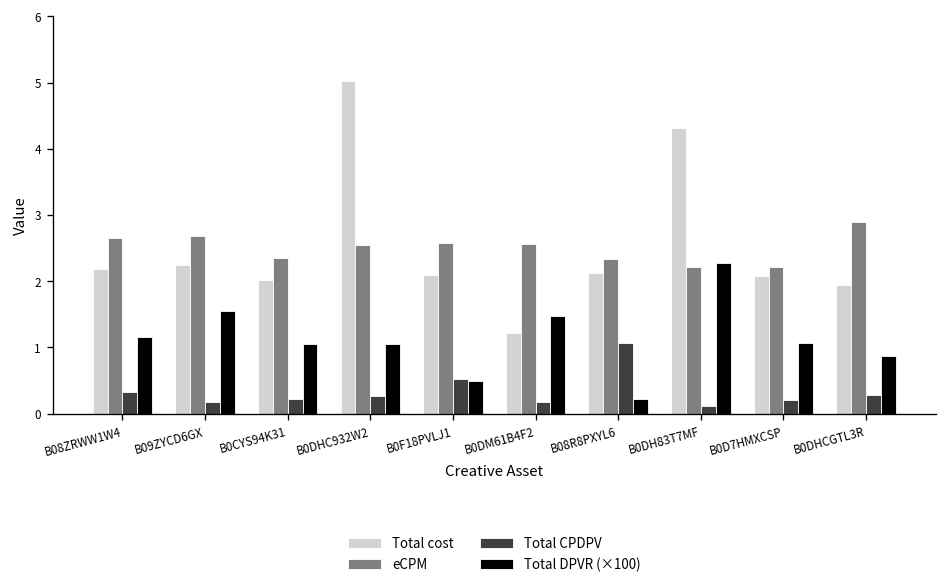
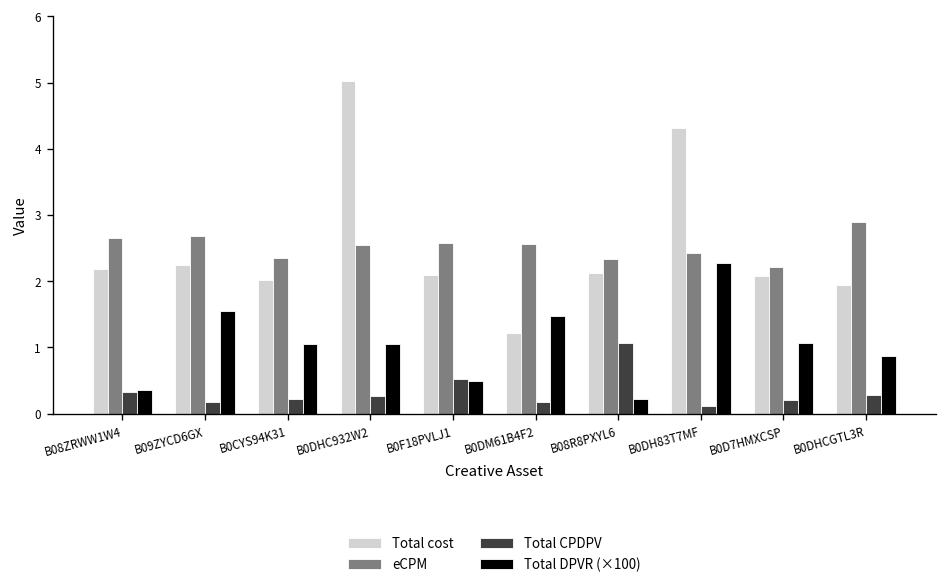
Total DPVR (×100), B08ZRWW1W4: 1.2 -> 0.4
eCPM, B0DH83T7MF: 2.2 -> 2.4
